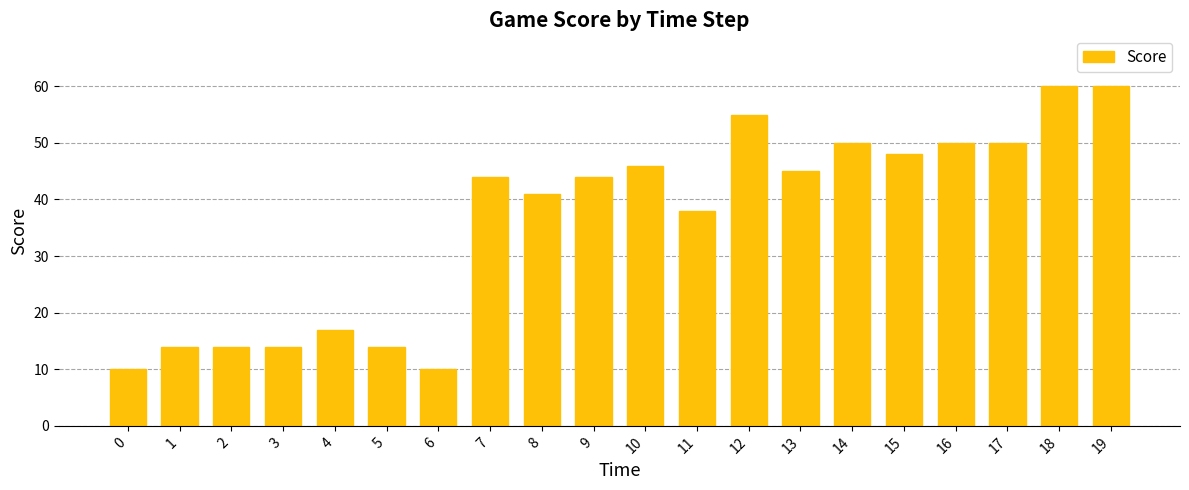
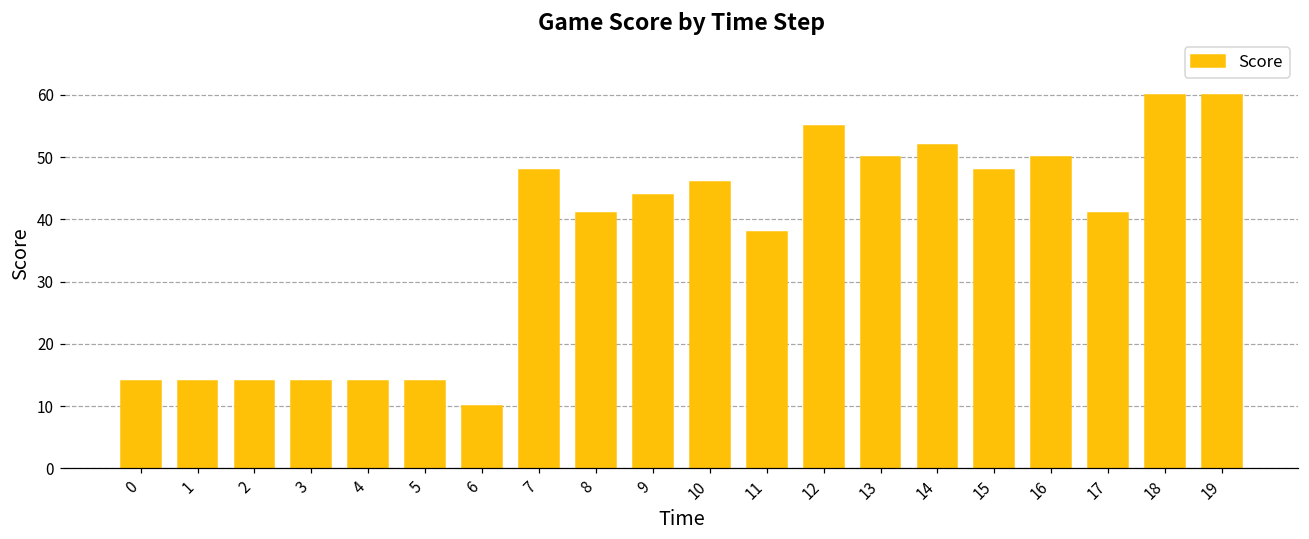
0: 10 -> 14
4: 17 -> 14
7: 44 -> 48
13: 45 -> 50
14: 50 -> 52
17: 50 -> 41
